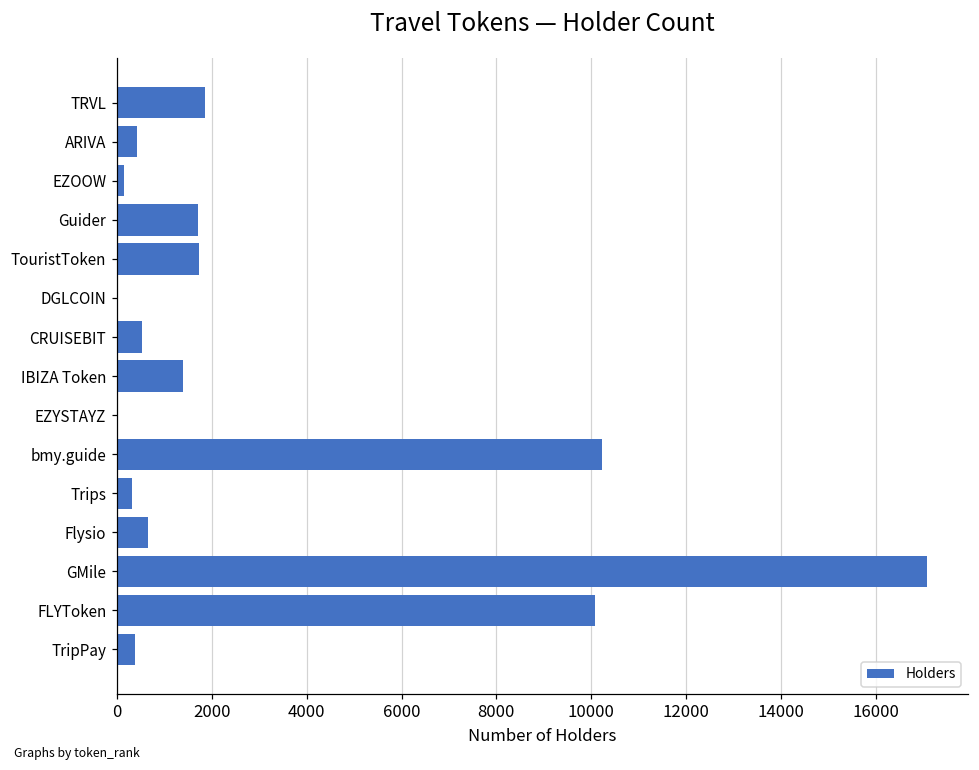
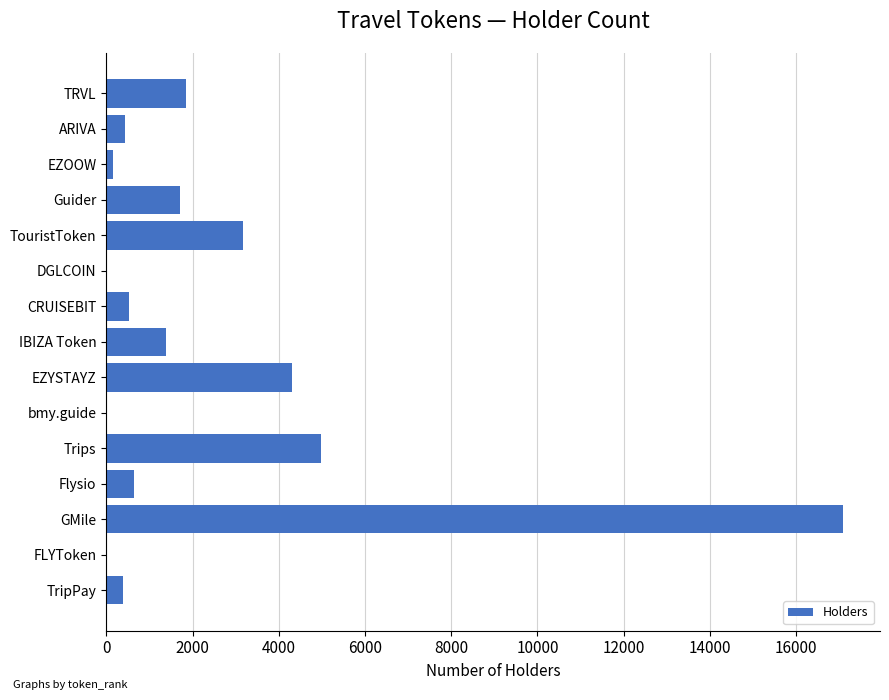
TouristToken: 1700 -> 3200
EZYSTAYZ: 0 -> 4300
bmy.guide: 10200 -> 0
Trips: 300 -> 5000
FLYToken: 10100 -> 0
